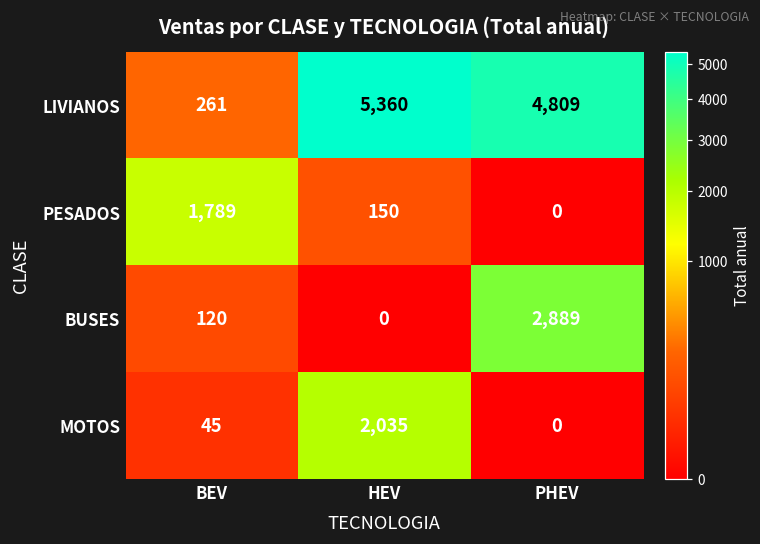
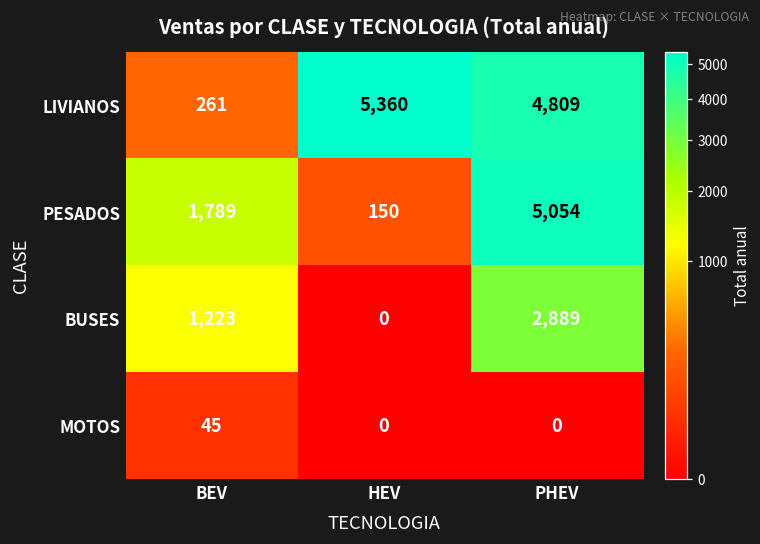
PESADOS, PHEV: 0 -> 5,054
BUSES, BEV: 120 -> 1,223
MOTOS, HEV: 2,035 -> 0
